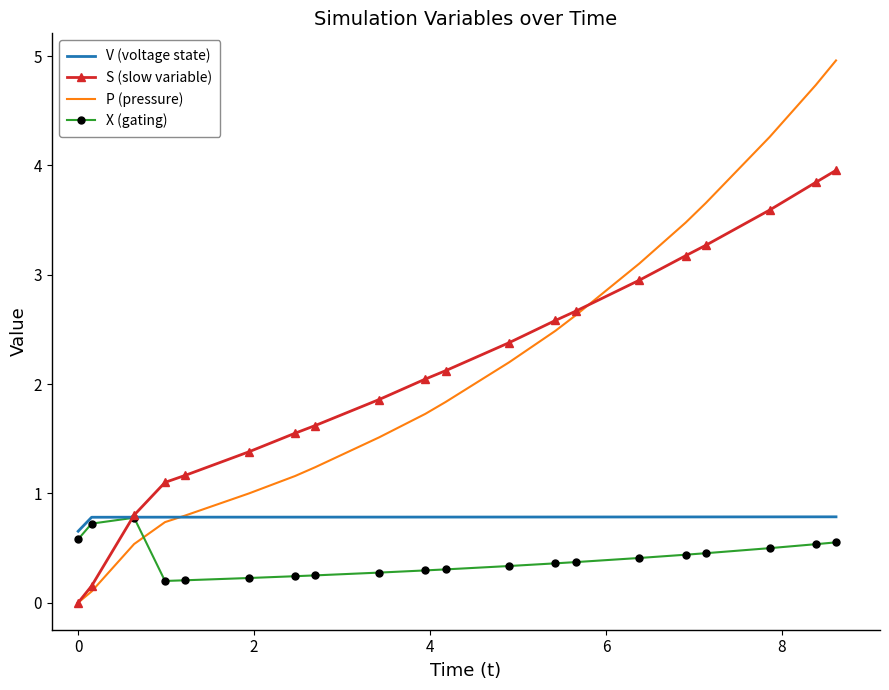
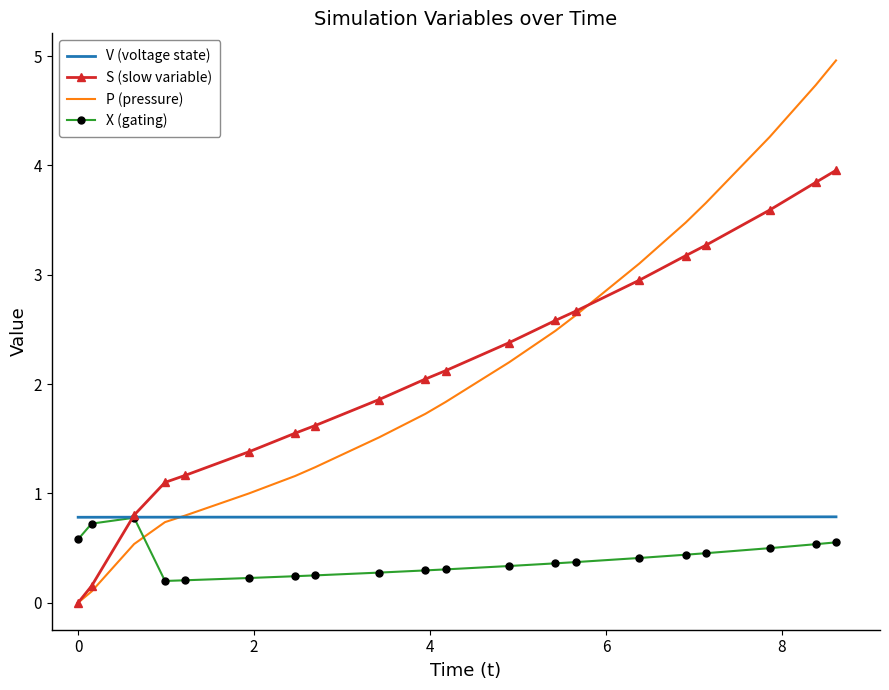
V (voltage state), 0: 0.65 -> 0.78
